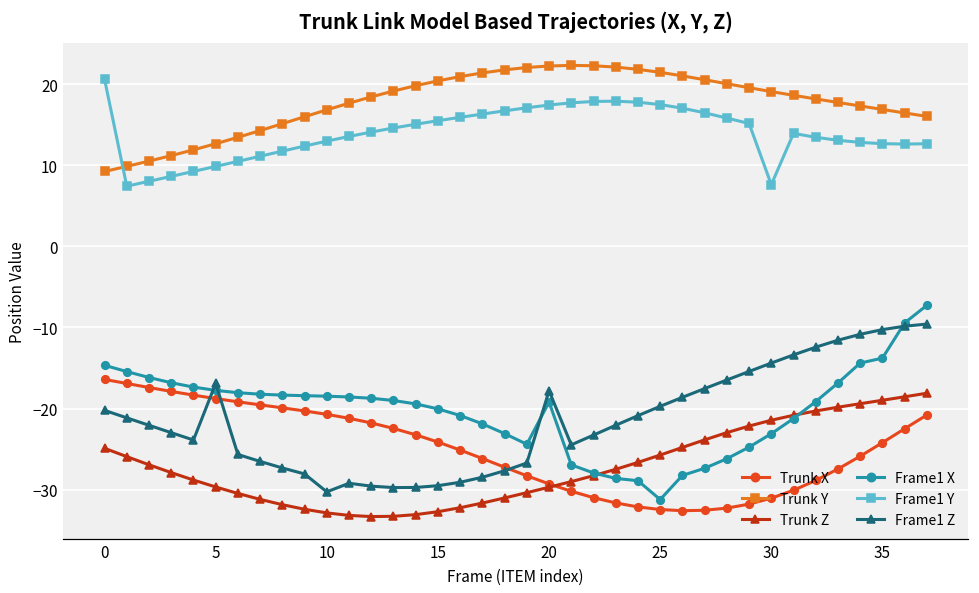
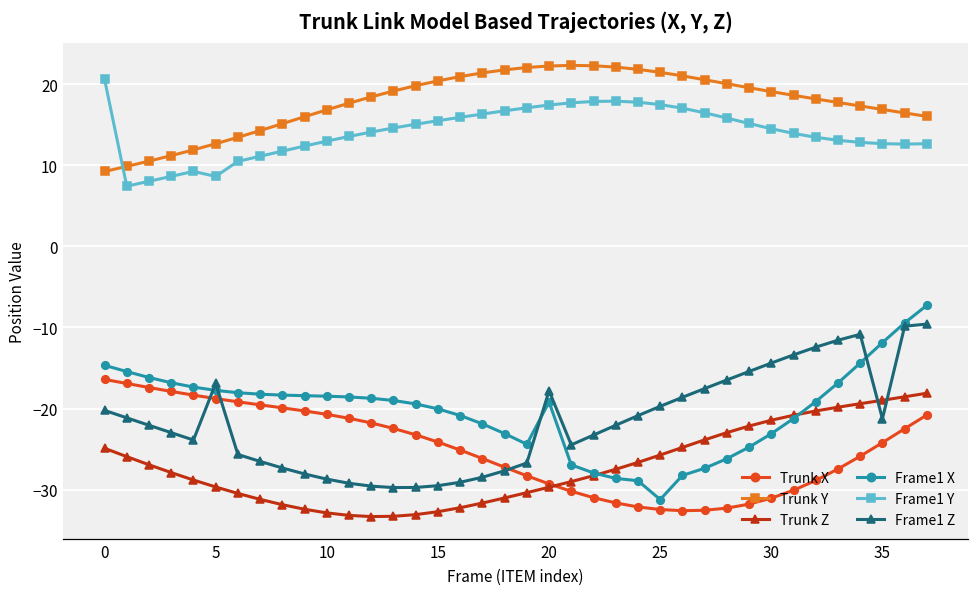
Frame1 Y, 5: 10 -> 9
Frame1 Z, 10: -30 -> -29
Frame1 Y, 30: 8 -> 15
Frame1 X, 35: -14 -> -12
Frame1 Z, 35: -10 -> -21
